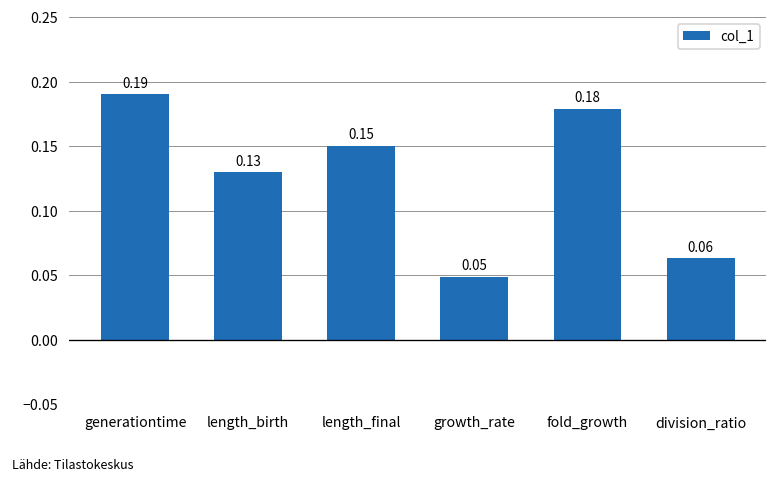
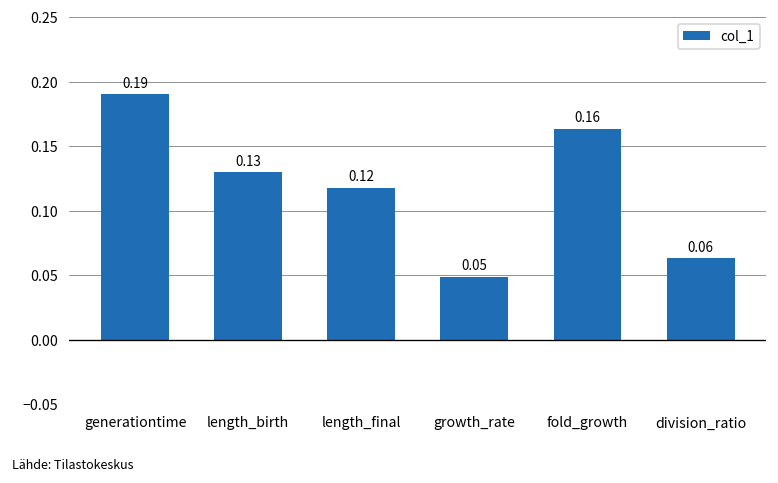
length_final: 0.15 -> 0.12
fold_growth: 0.18 -> 0.16
